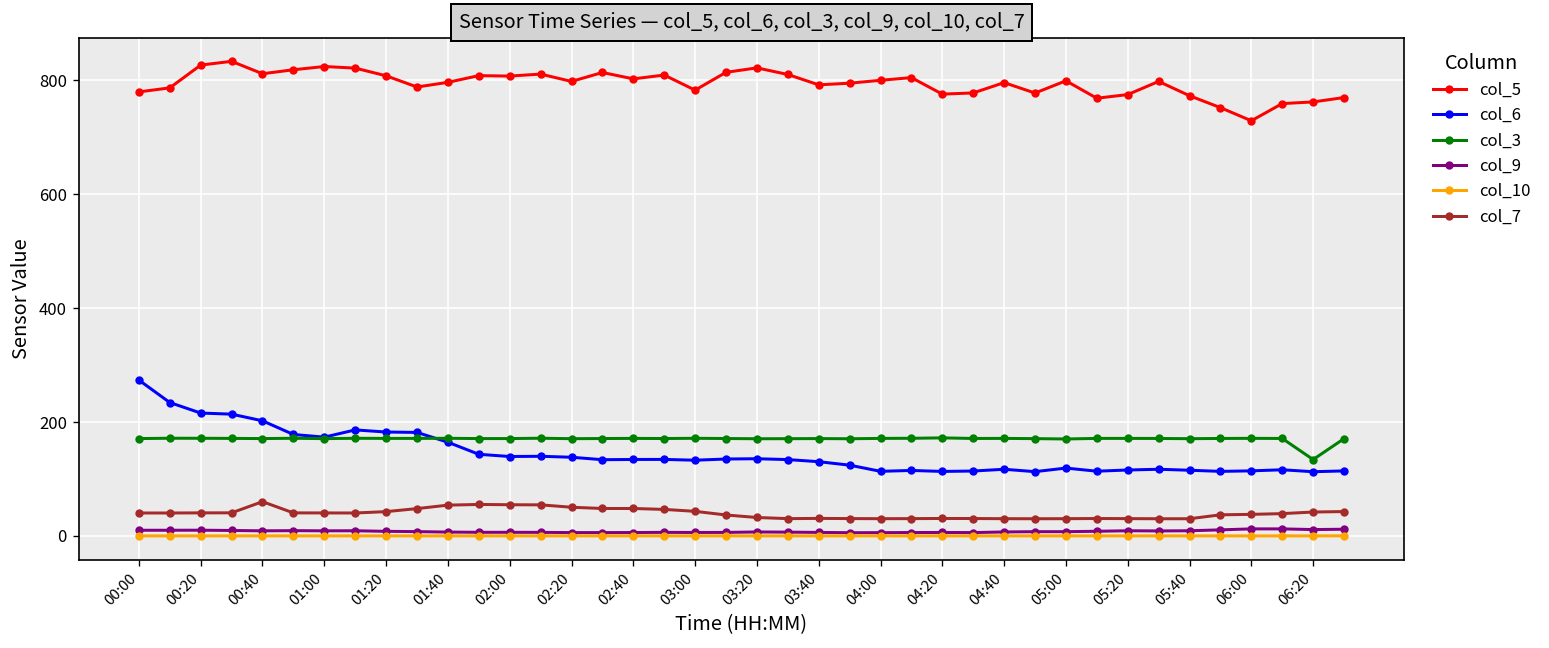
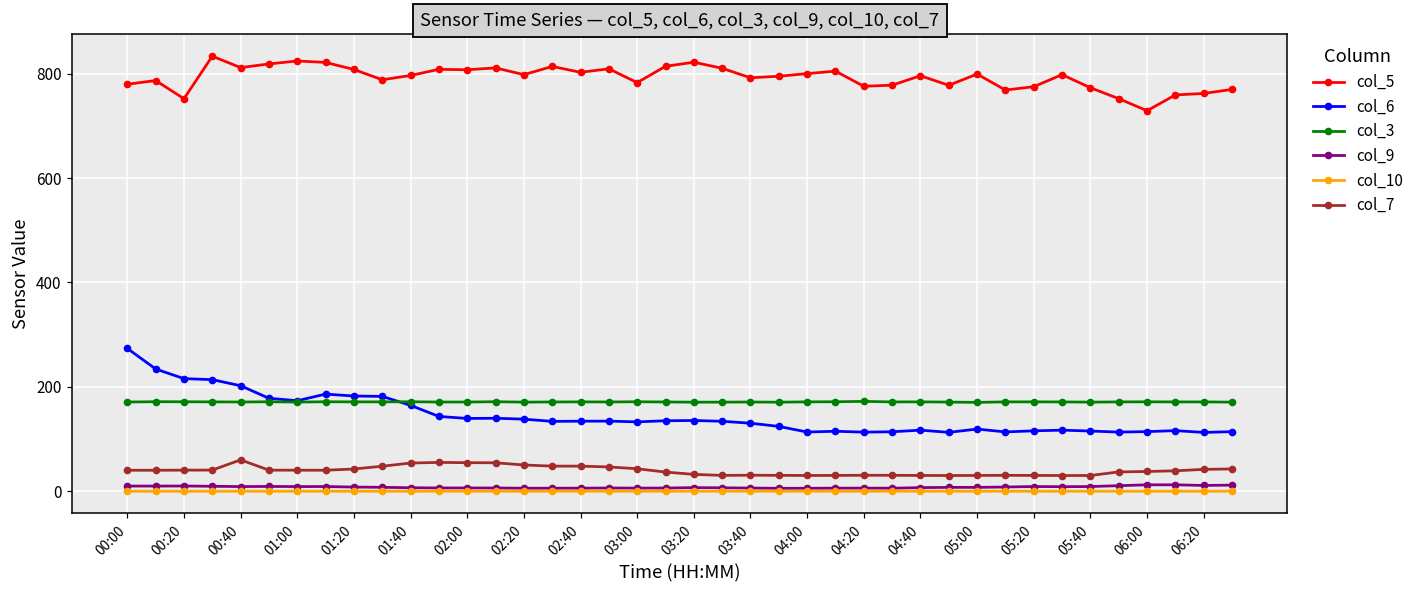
col_5, 00:20: 830 -> 750
col_3, 06:20: 130 -> 170
